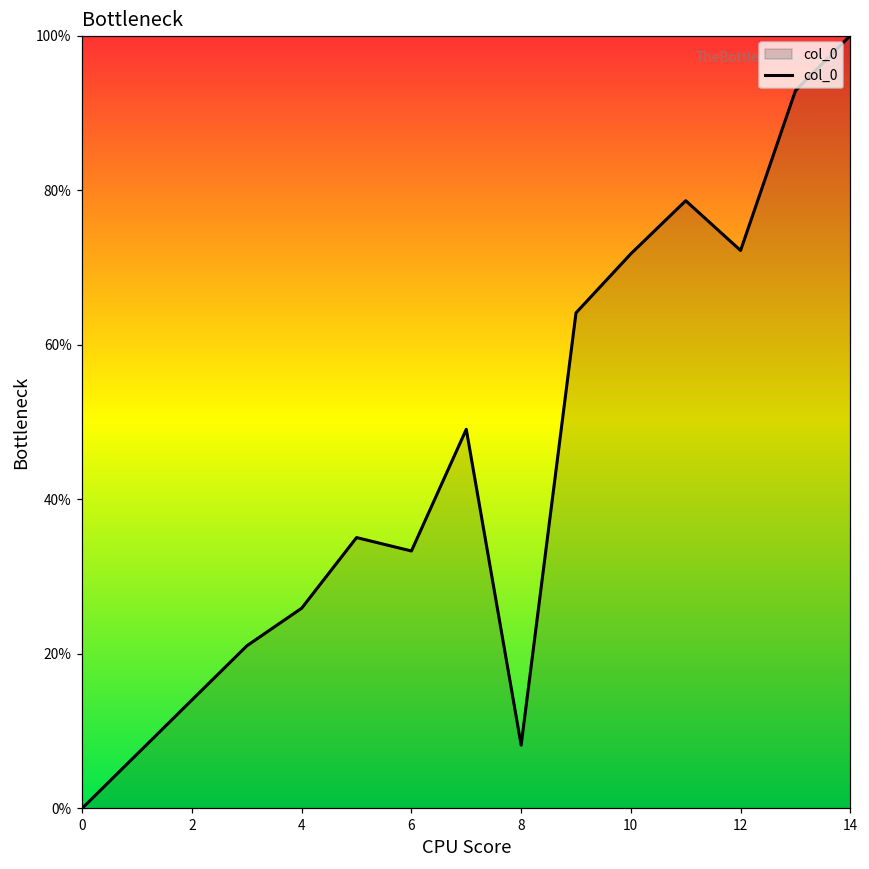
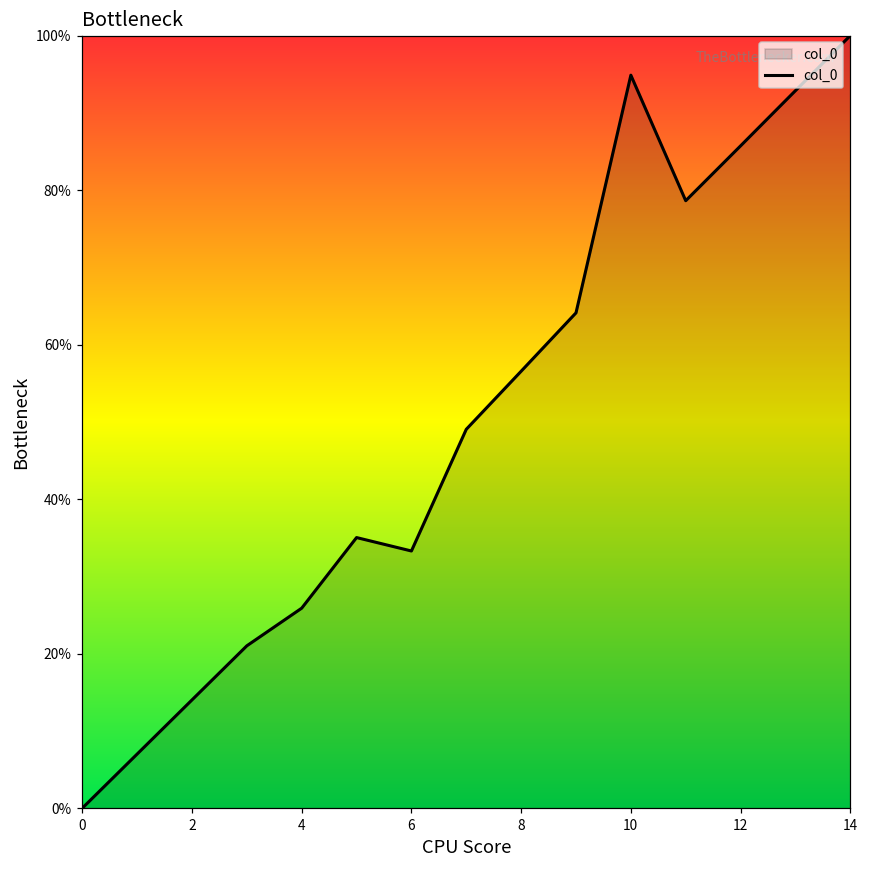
8: 8% -> 57%
10: 72% -> 95%
12: 72% -> 86%
